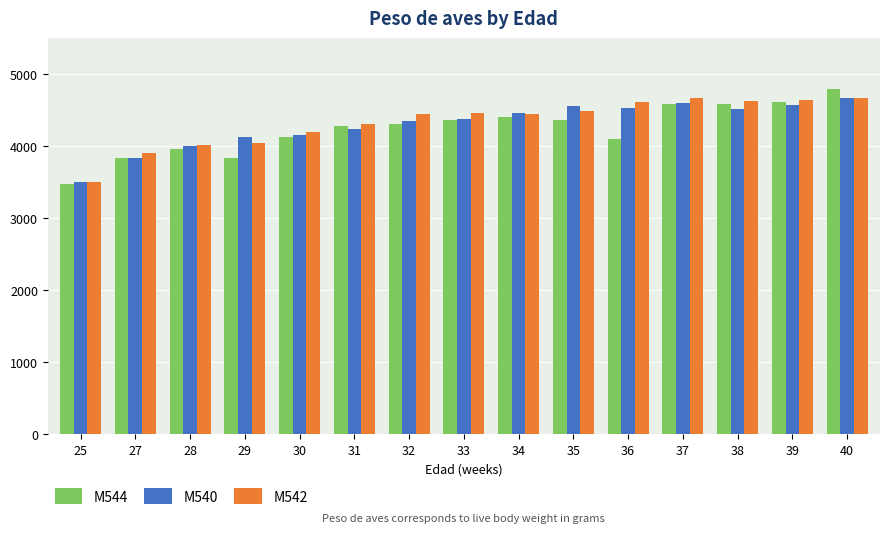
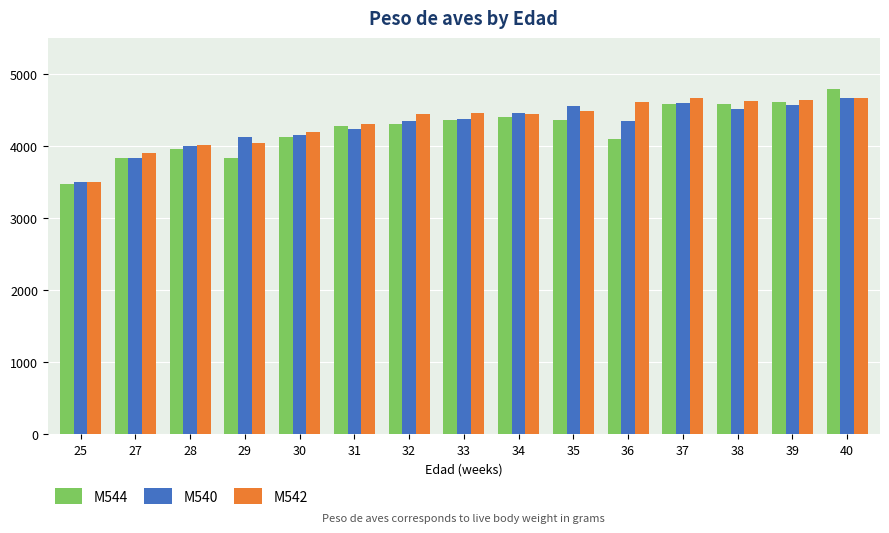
M540, 36: 4500 -> 4400
